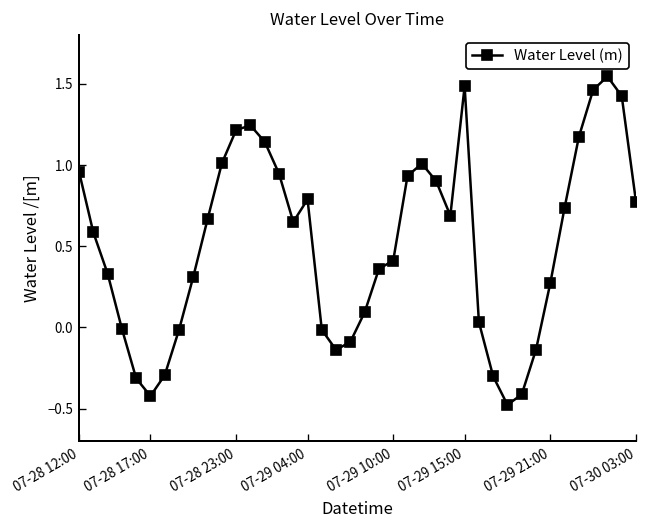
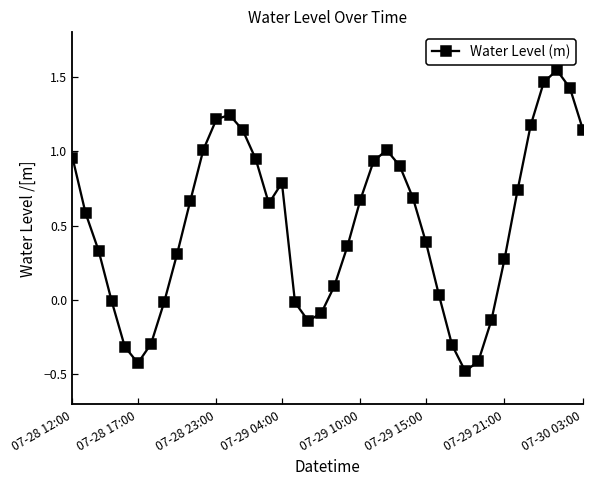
07-29 10:00: 0.41 -> 0.68
07-29 15:00: 1.49 -> 0.39
07-30 03:00: 0.77 -> 1.14
